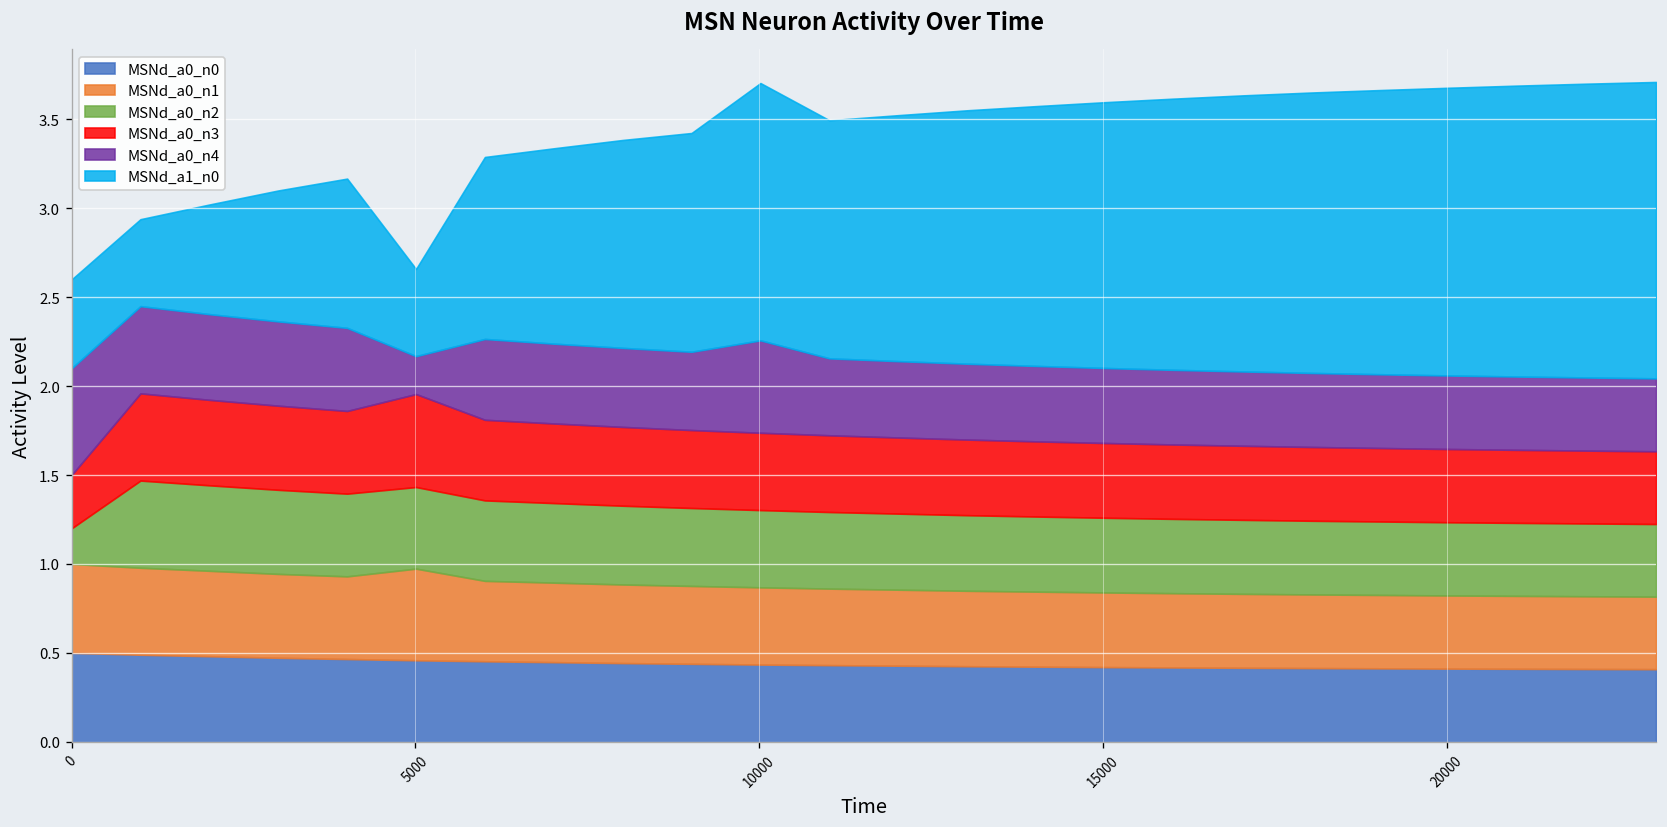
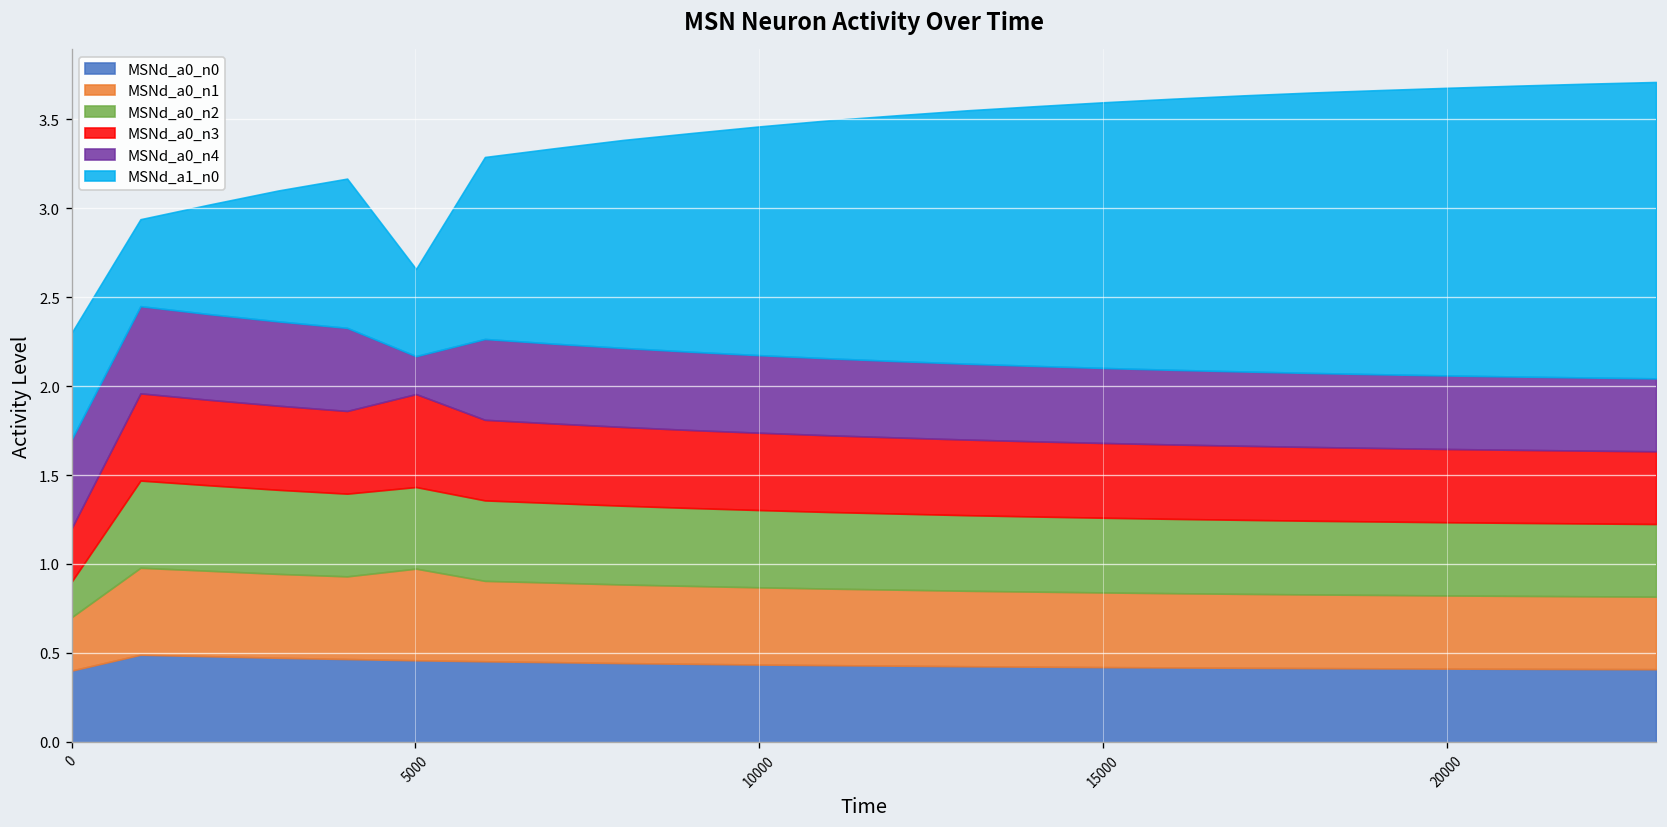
MSNd_a0_n0, 0: 0.5 -> 0.4
MSNd_a0_n1, 0: 0.5 -> 0.3
MSNd_a0_n4, 0: 0.6 -> 0.5
MSNd_a1_n0, 0: 0.5 -> 0.6
MSNd_a0_n4, 10000: 0.52 -> 0.44
MSNd_a1_n0, 10000: 1.45 -> 1.29
